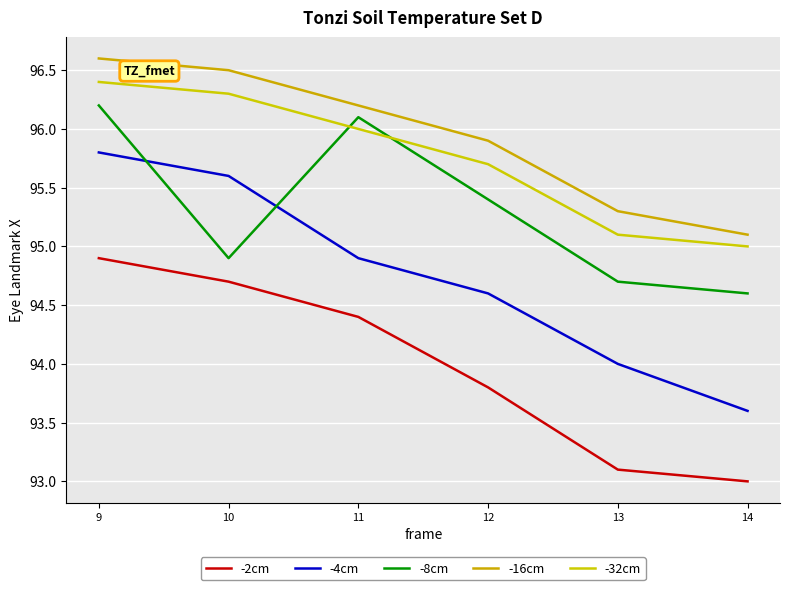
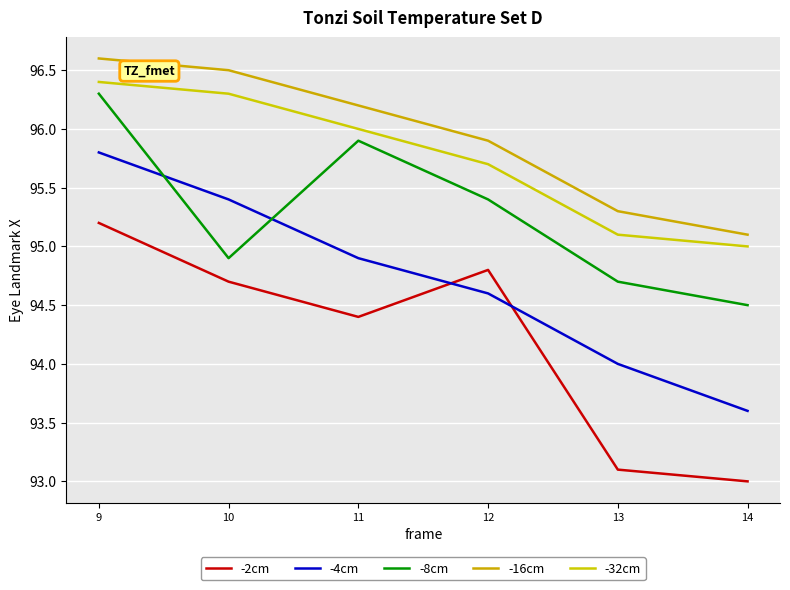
-2cm, 9: 94.9 -> 95.2
-8cm, 9: 96.2 -> 96.3
-4cm, 10: 95.6 -> 95.4
-8cm, 11: 96.1 -> 95.9
-2cm, 12: 93.8 -> 94.8
-8cm, 14: 94.6 -> 94.5
